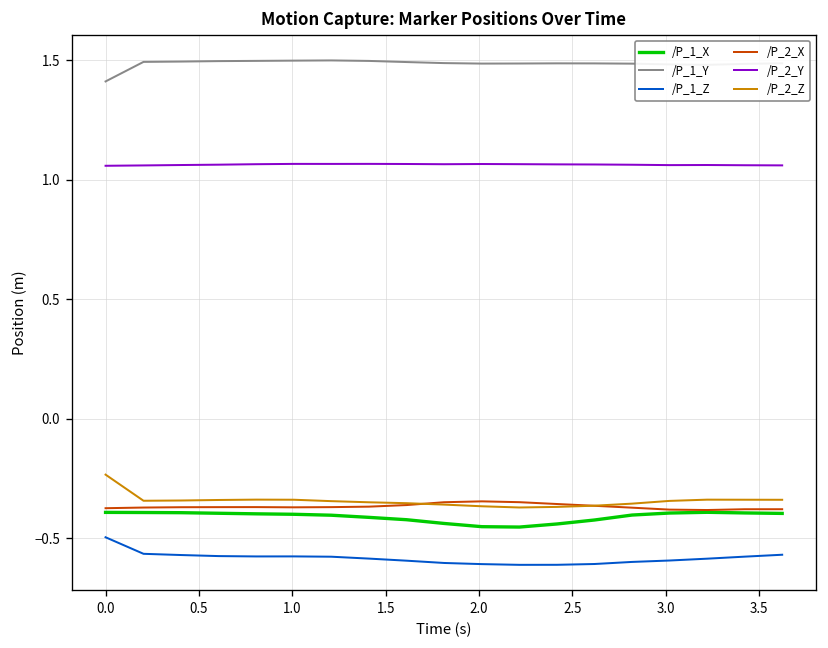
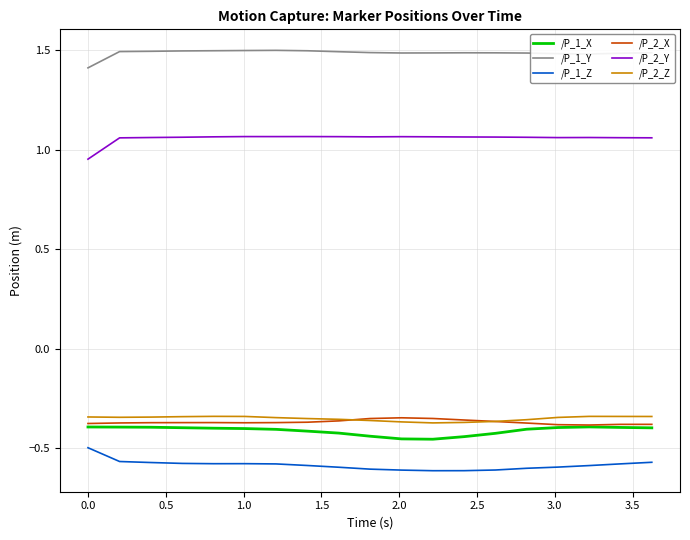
/P_2_Y, 0.0: 1.06 -> 0.95
/P_2_Z, 0.0: -0.23 -> -0.34
